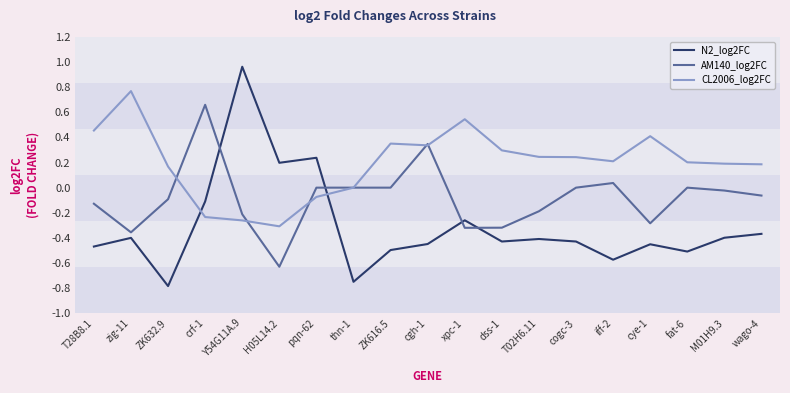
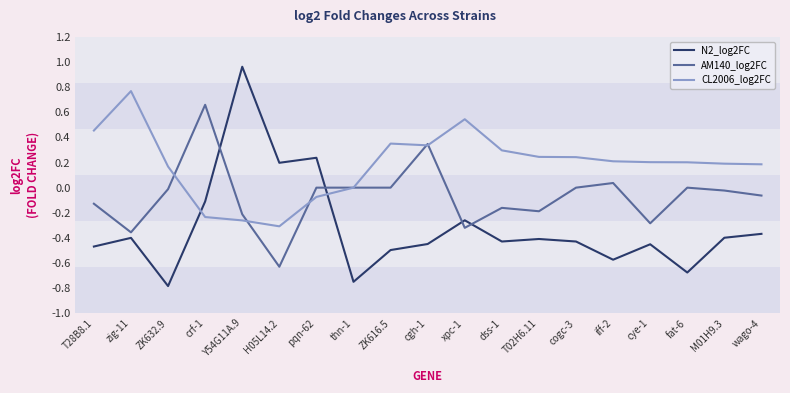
AM140_log2FC, ZK632.9: -0.09 -> -0.01
AM140_log2FC, dss-1: -0.32 -> -0.16
CL2006_log2FC, cye-1: 0.41 -> 0.20
N2_log2FC, fat-6: -0.51 -> -0.68
